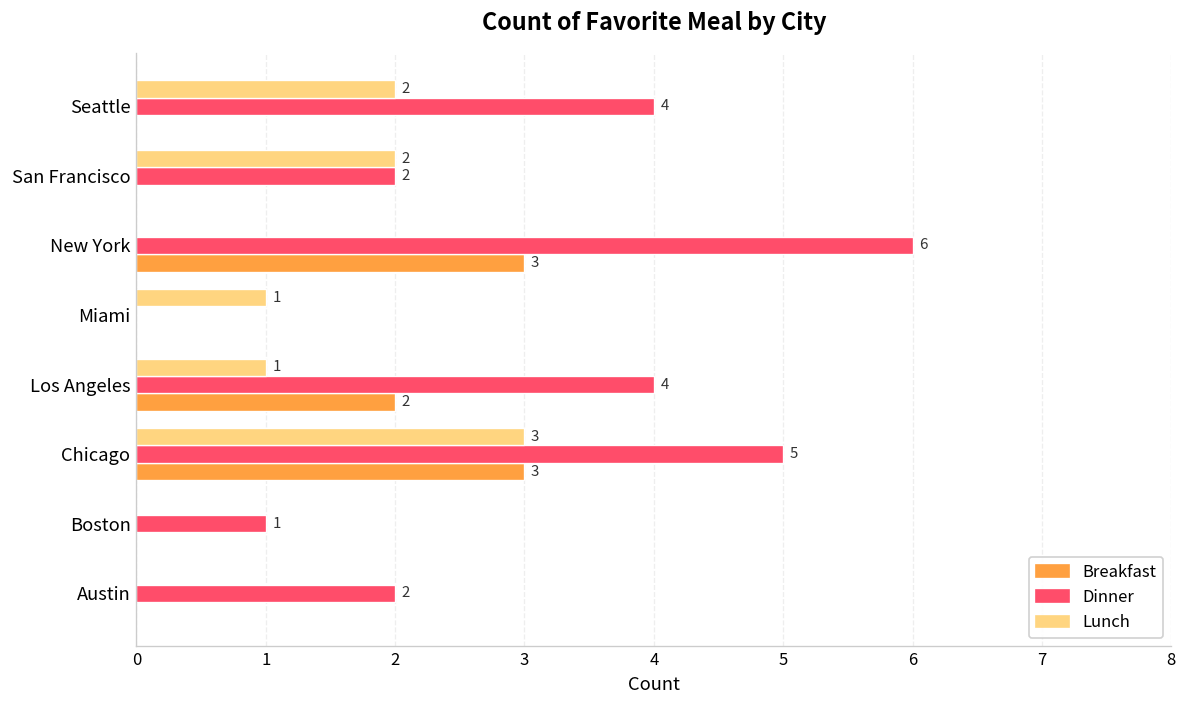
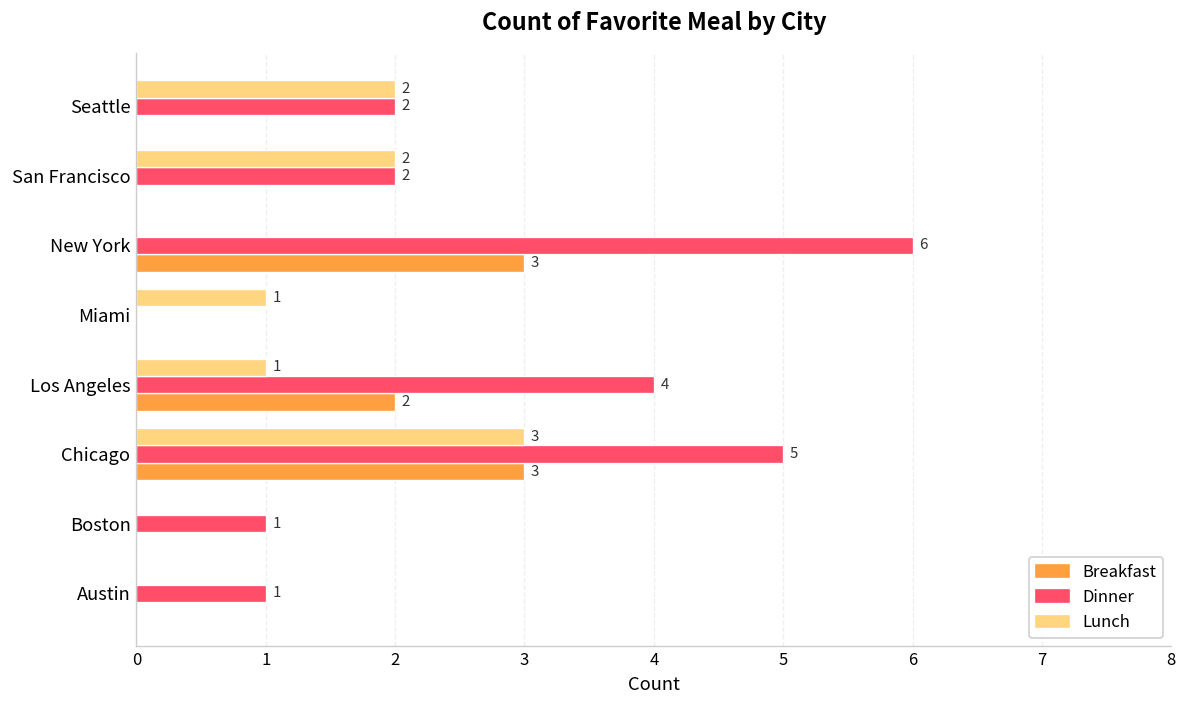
Dinner, Seattle: 4 -> 2
Dinner, Austin: 2 -> 1
